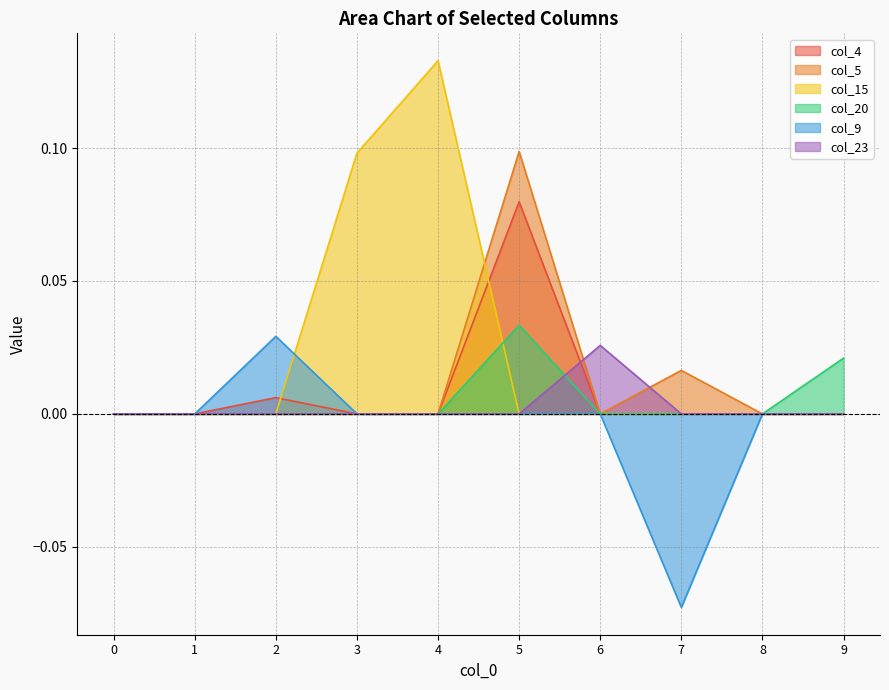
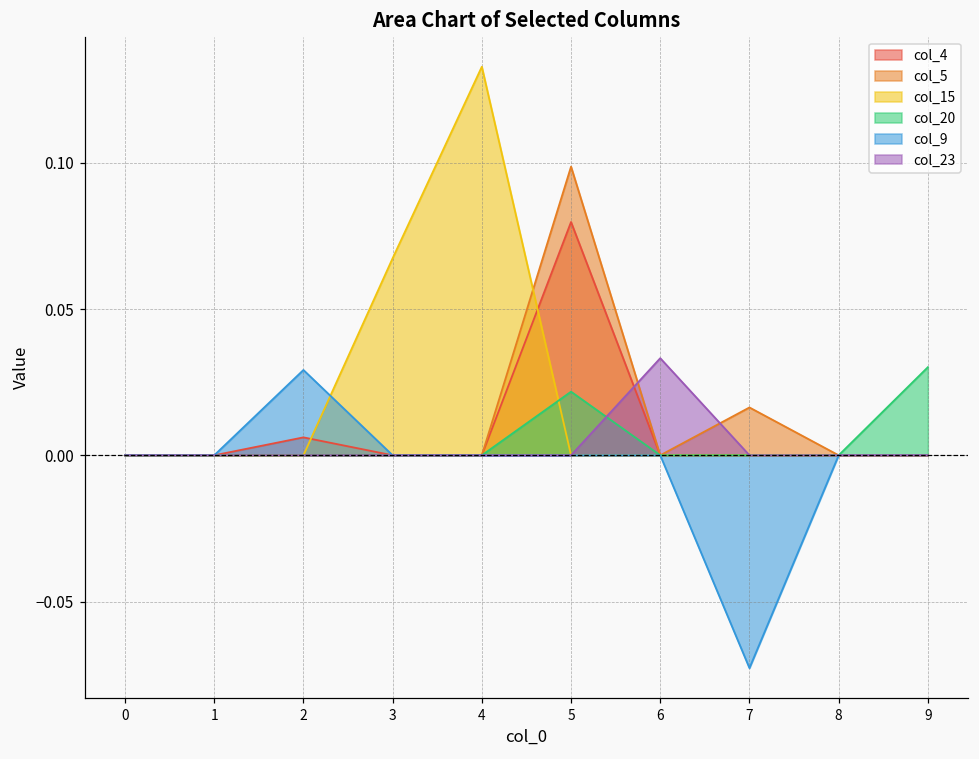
col_15, 3: 0.098 -> 0.067
col_20, 5: 0.033 -> 0.022
col_23, 6: 0.026 -> 0.033
col_20, 9: 0.021 -> 0.030
